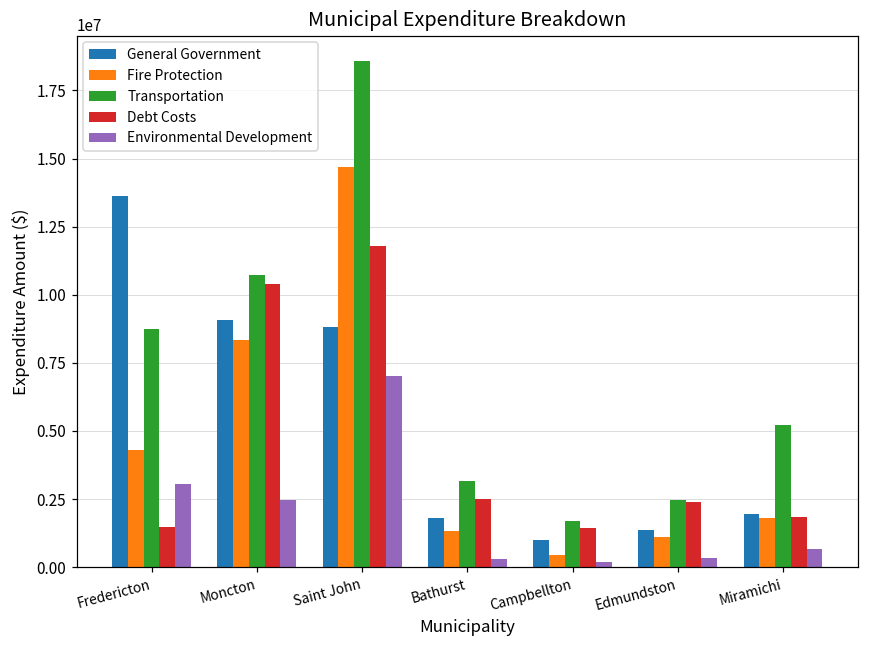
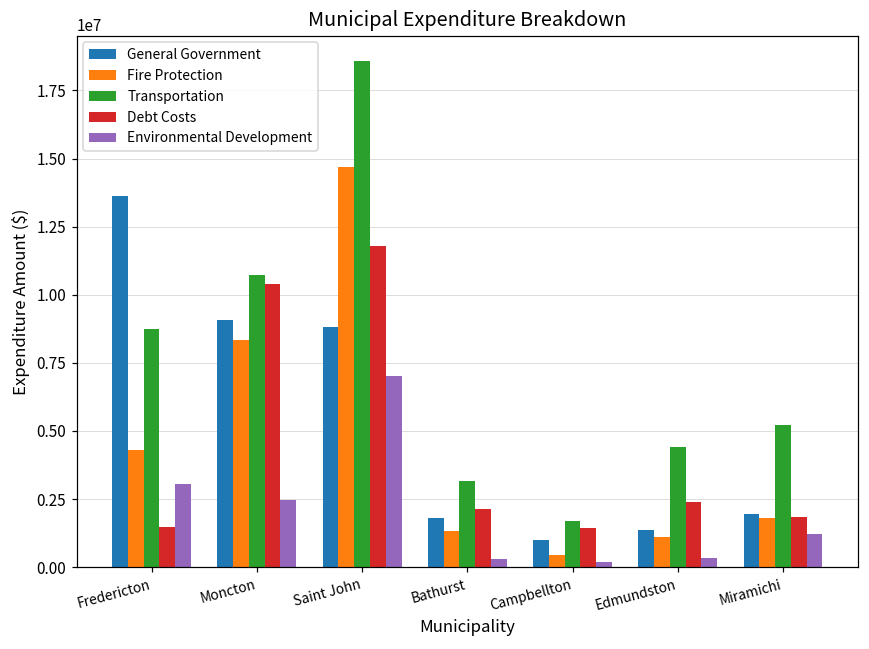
Debt Costs, Bathurst: 2500000 -> 2100000
Transportation, Edmundston: 2500000 -> 4400000
Environmental Development, Miramichi: 700000 -> 1200000
